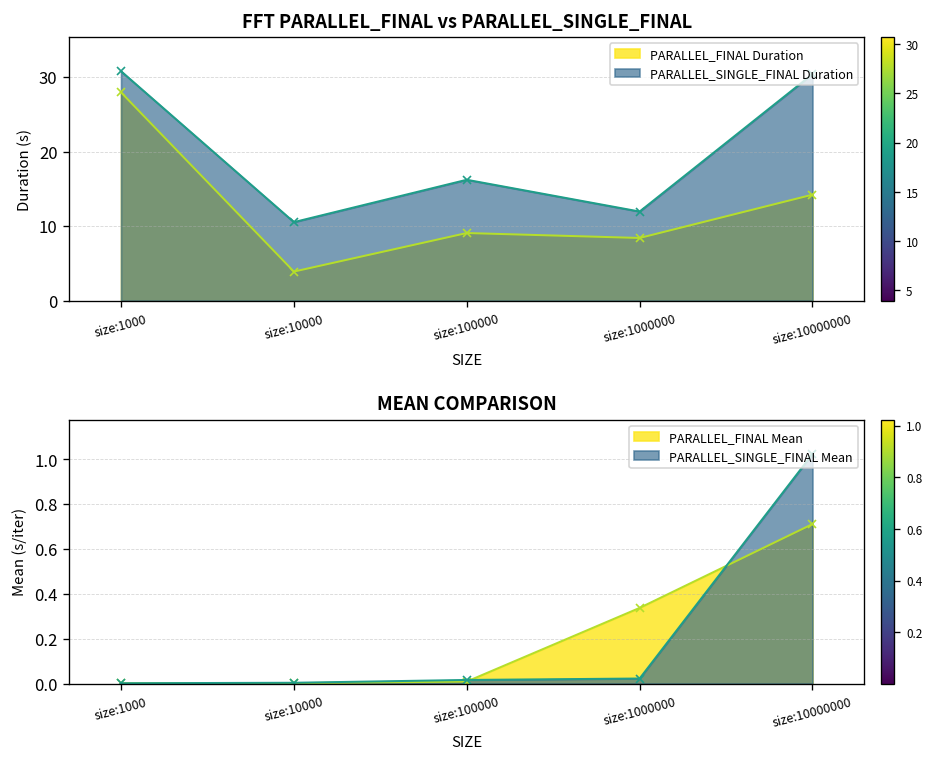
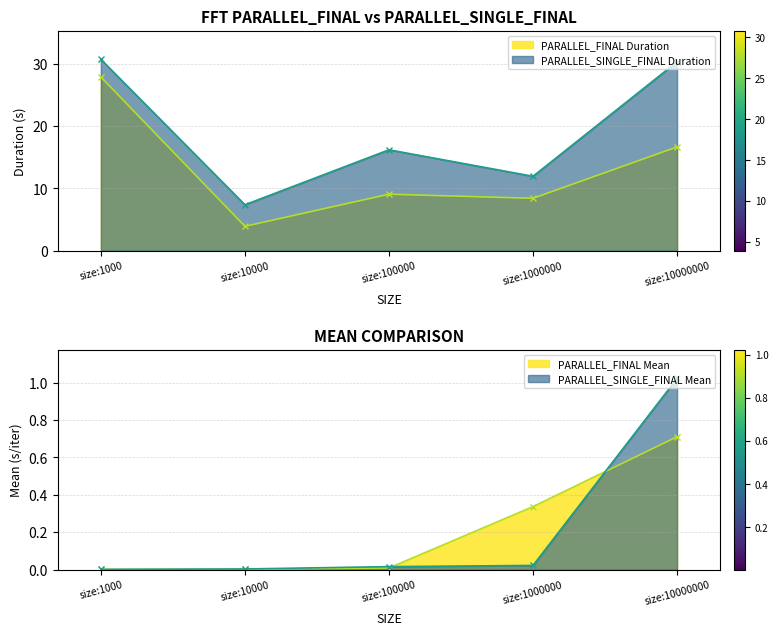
FFT PARALLEL_FINAL vs PARALLEL_SINGLE_FINAL, PARALLEL_SINGLE_FINAL Duration, size:10000: 11 -> 7
FFT PARALLEL_FINAL vs PARALLEL_SINGLE_FINAL, PARALLEL_FINAL Duration, size:10000000: 14 -> 17
